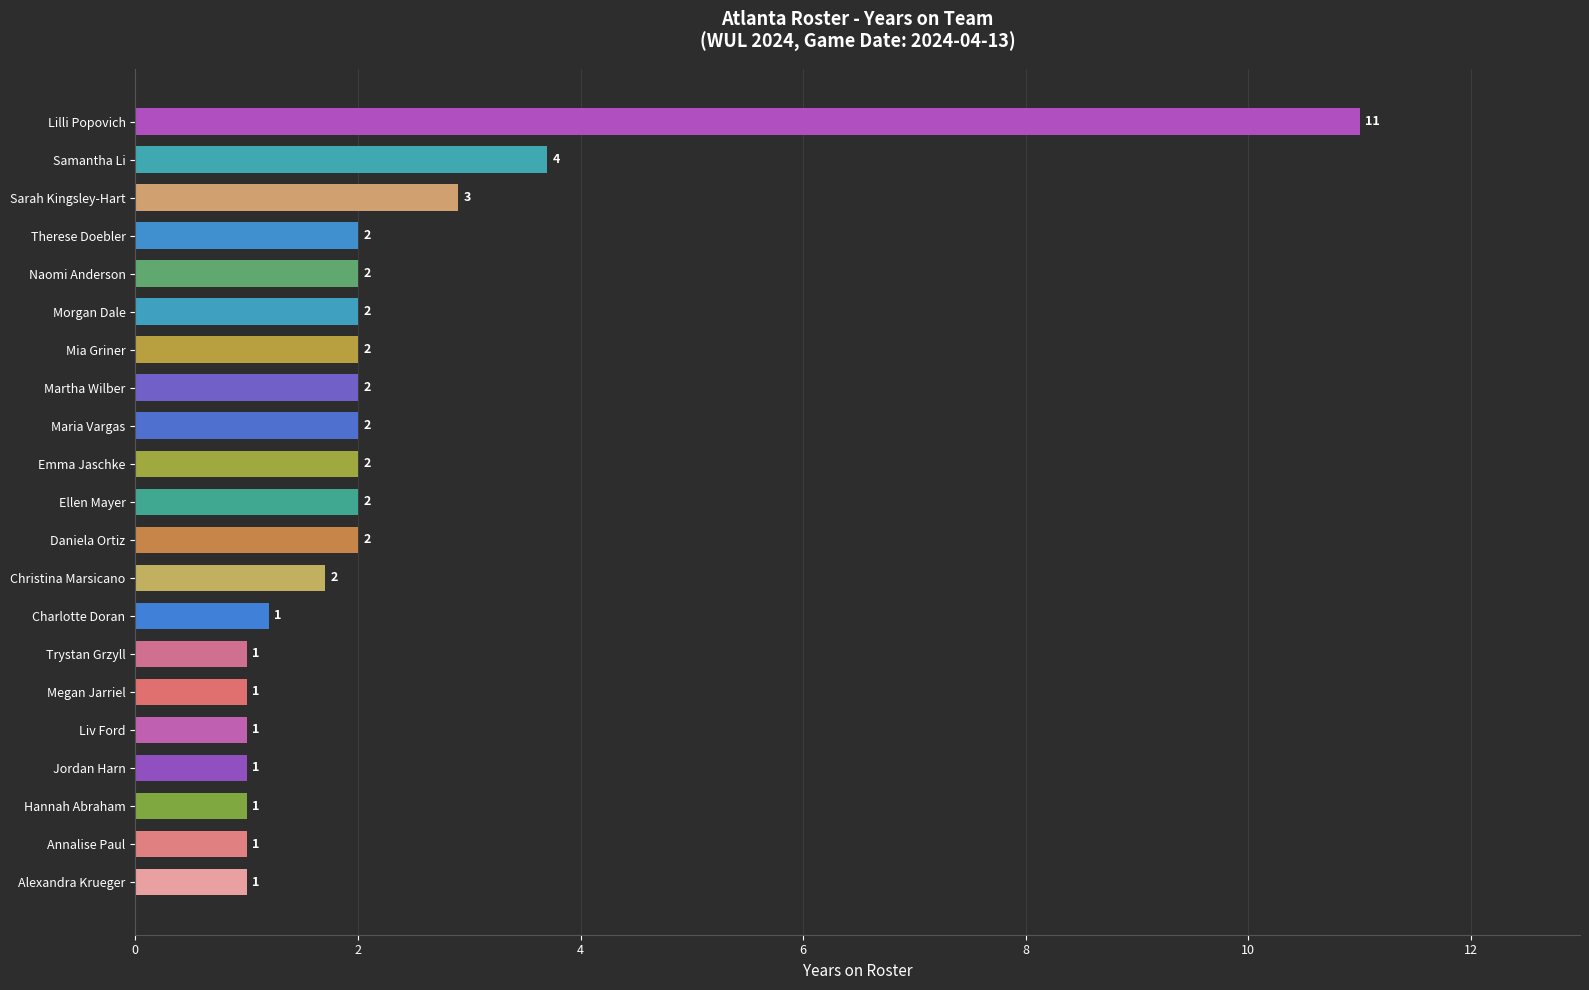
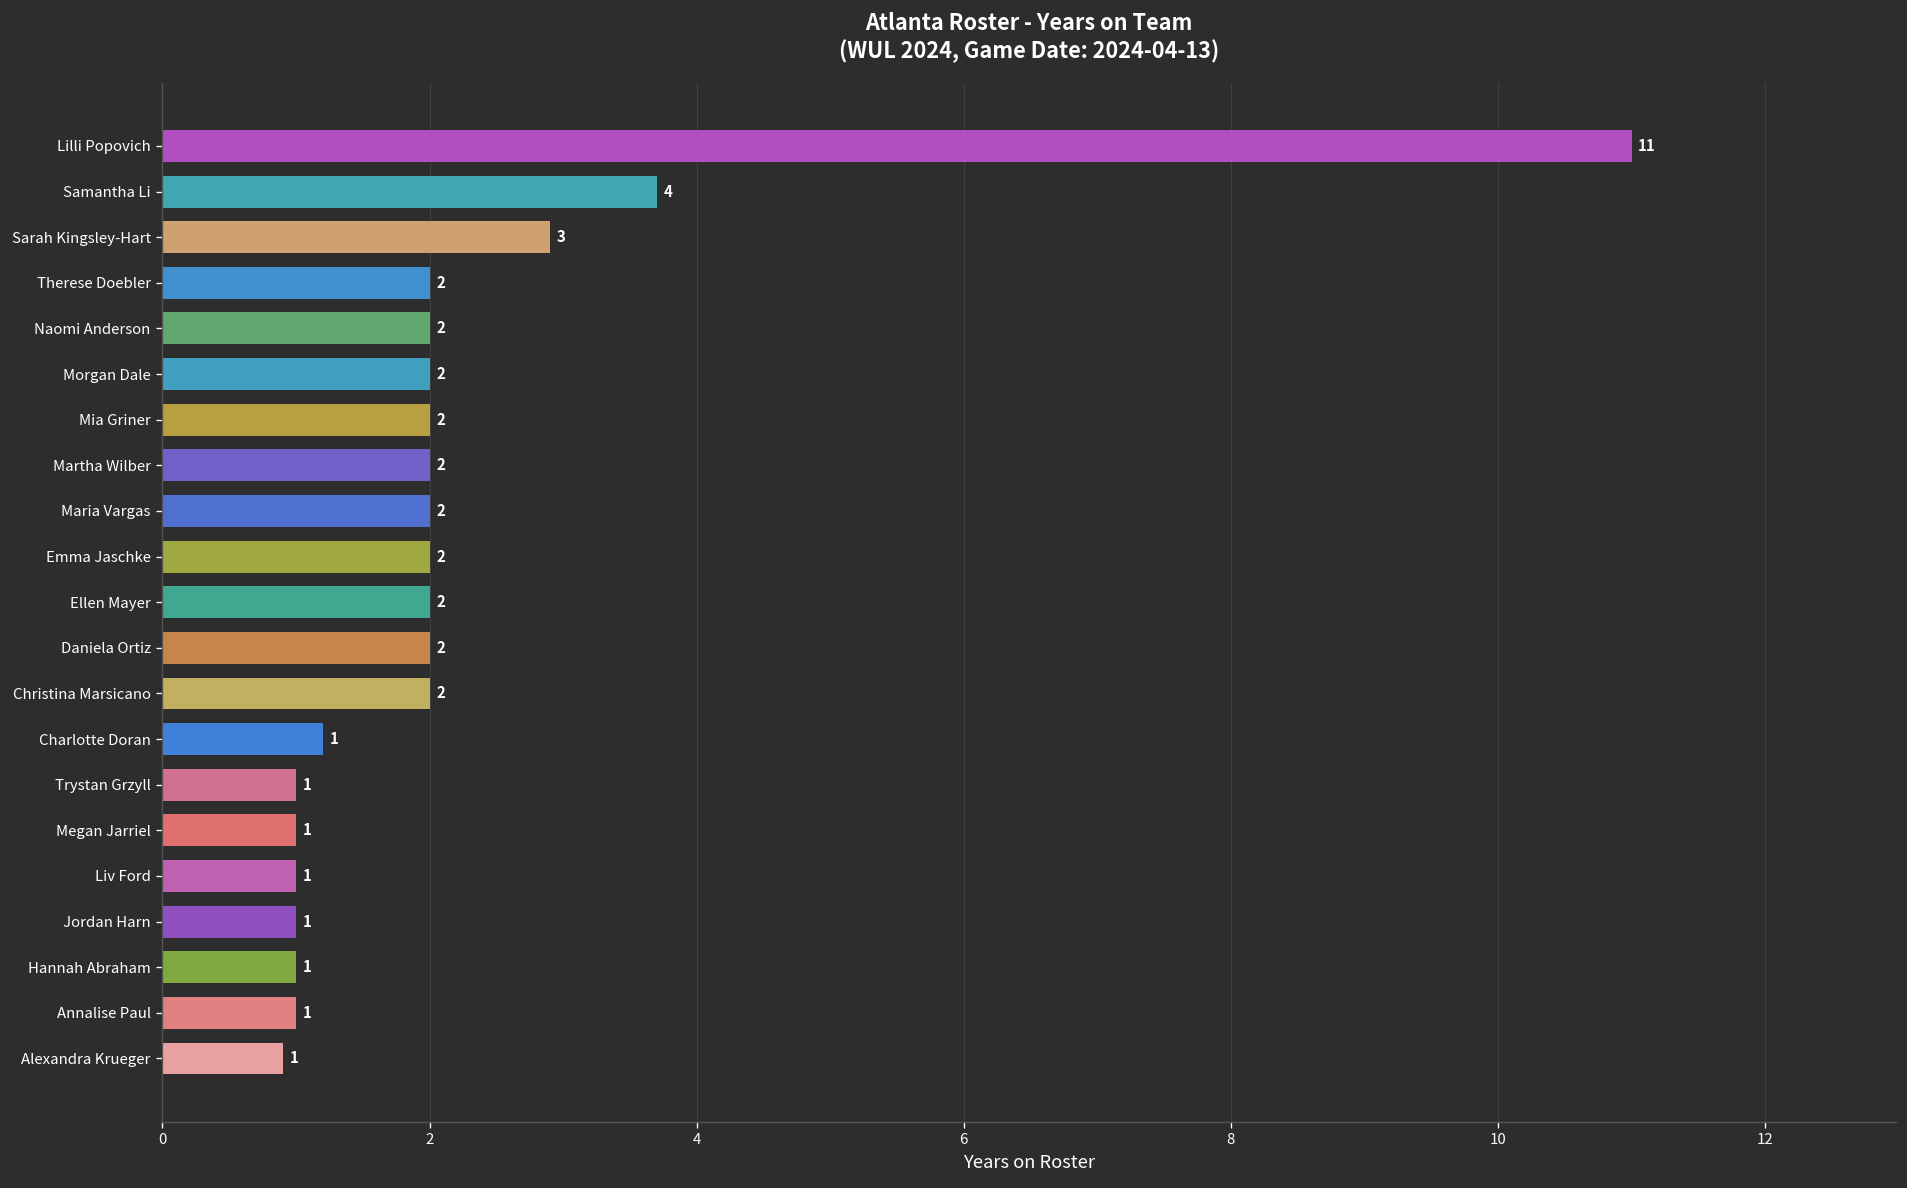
Christina Marsicano: 1.7 -> 2.0
Alexandra Krueger: 1.0 -> 0.9
